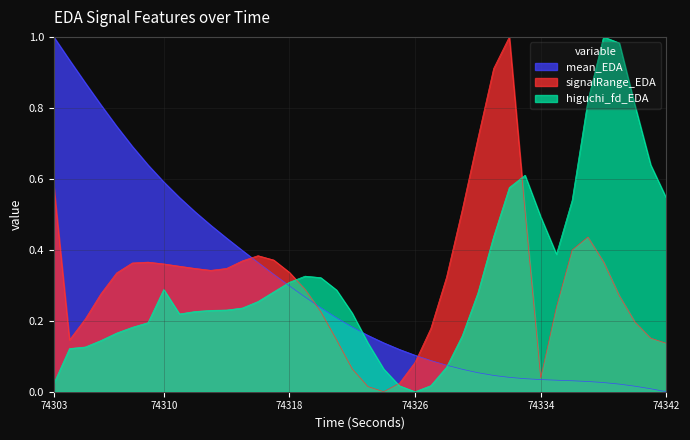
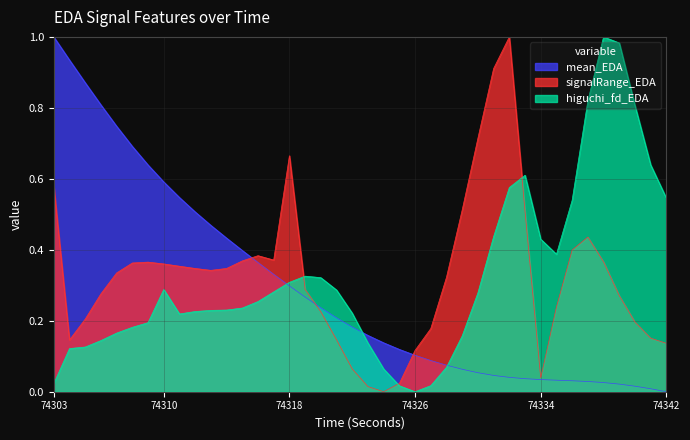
signalRange_EDA, 74318: 0.34 -> 0.67
signalRange_EDA, 74326: 0.08 -> 0.12
higuchi_fd_EDA, 74334: 0.49 -> 0.43
